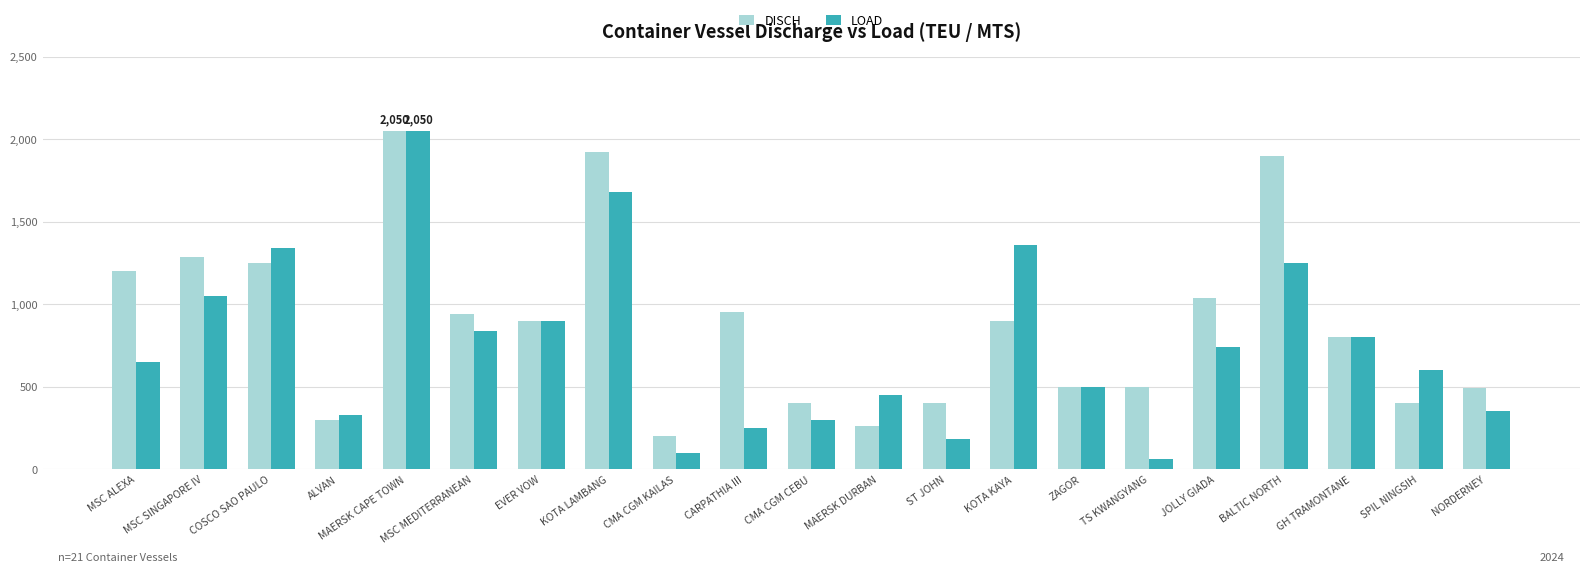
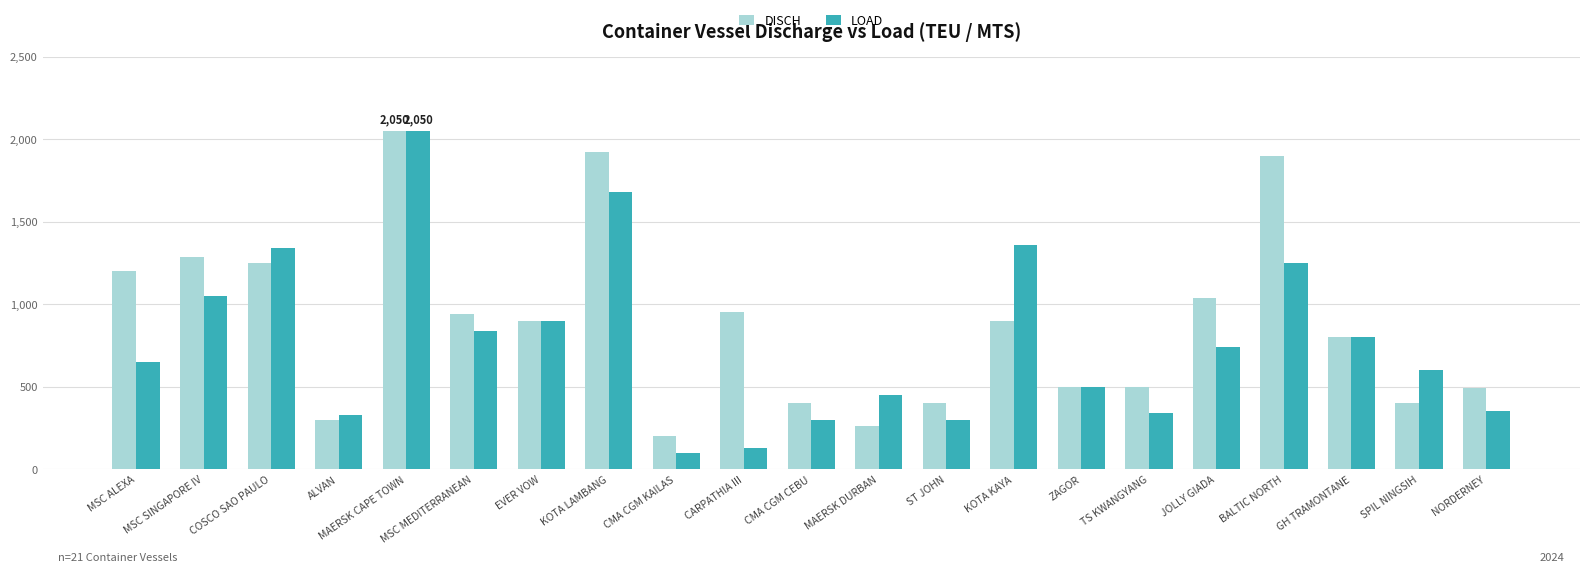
LOAD, CARPATHIA III: 250 -> 130
LOAD, ST JOHN: 180 -> 300
LOAD, TS KWANGYANG: 60 -> 340
